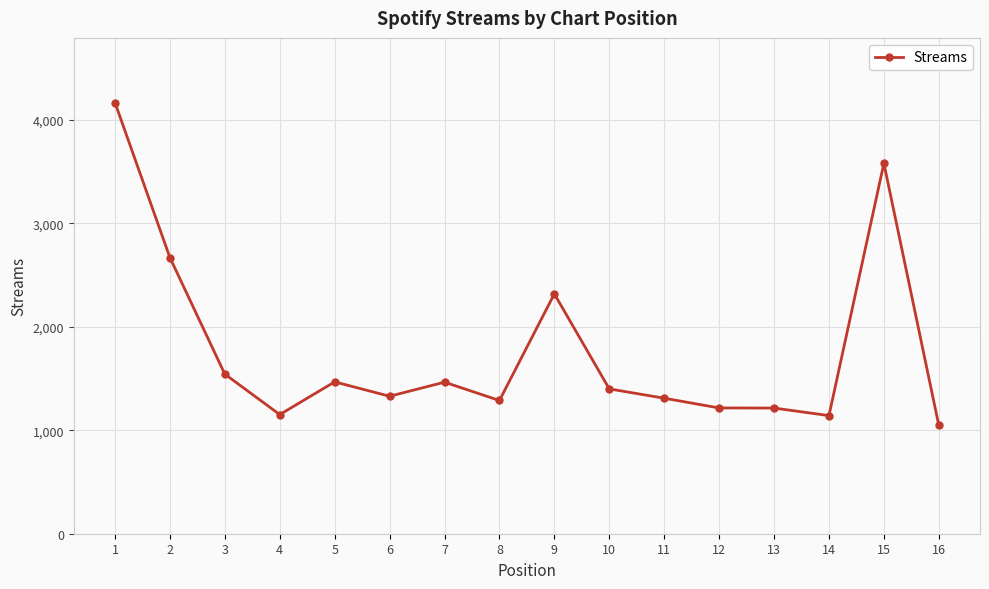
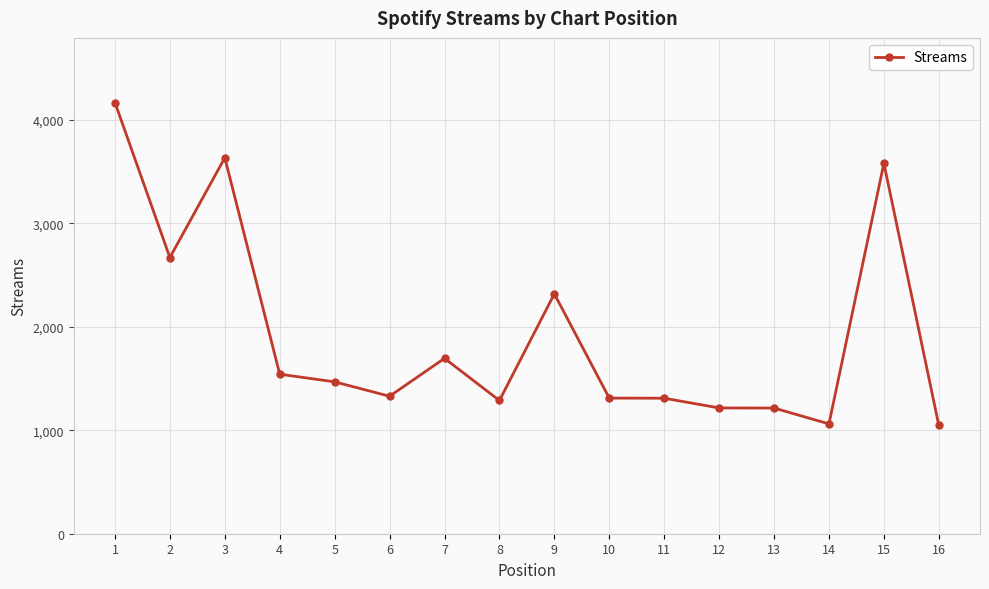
3: 1,540 -> 3,630
4: 1,150 -> 1,540
7: 1,460 -> 1,690
10: 1,400 -> 1,310
14: 1,140 -> 1,060
